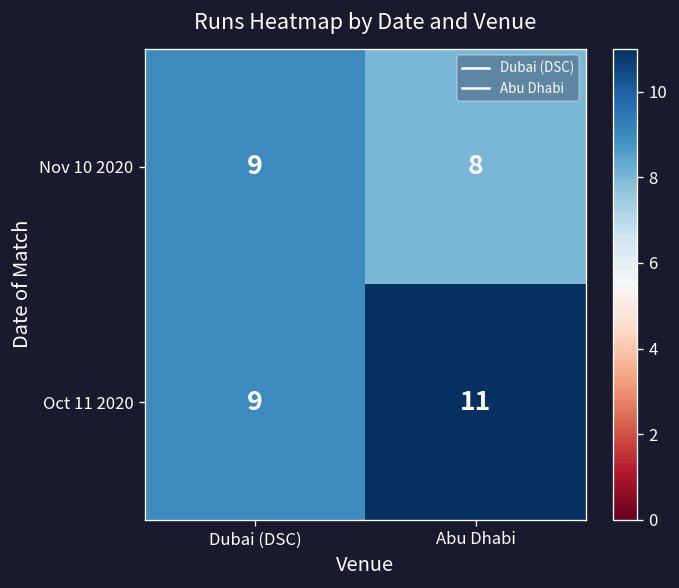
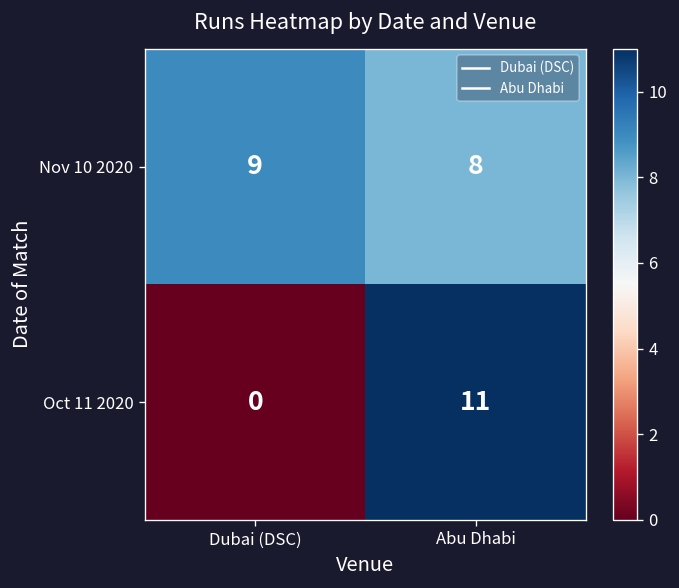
Oct 11 2020, Dubai (DSC): 9 -> 0
